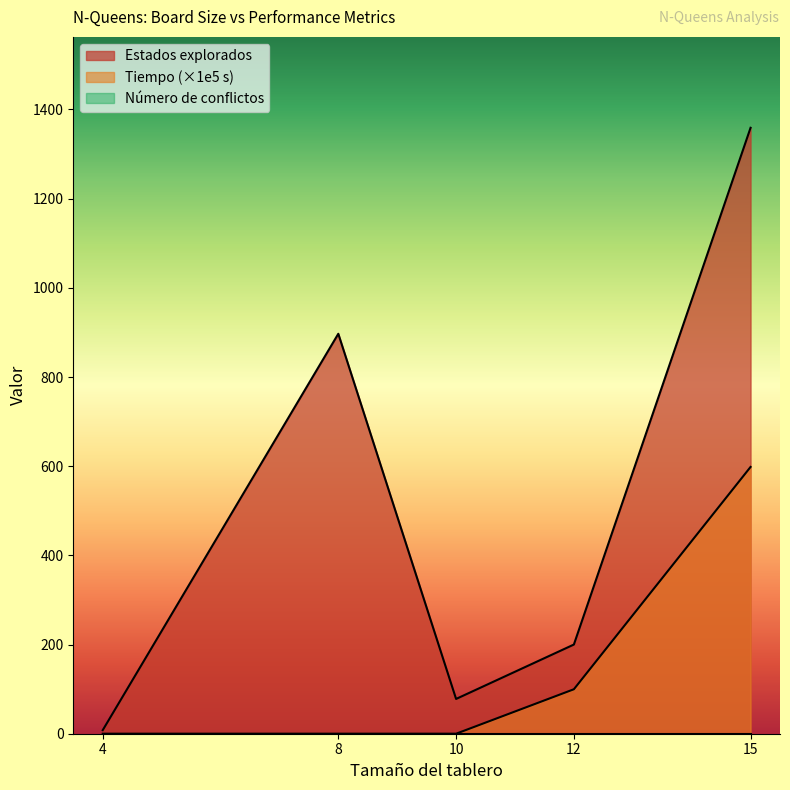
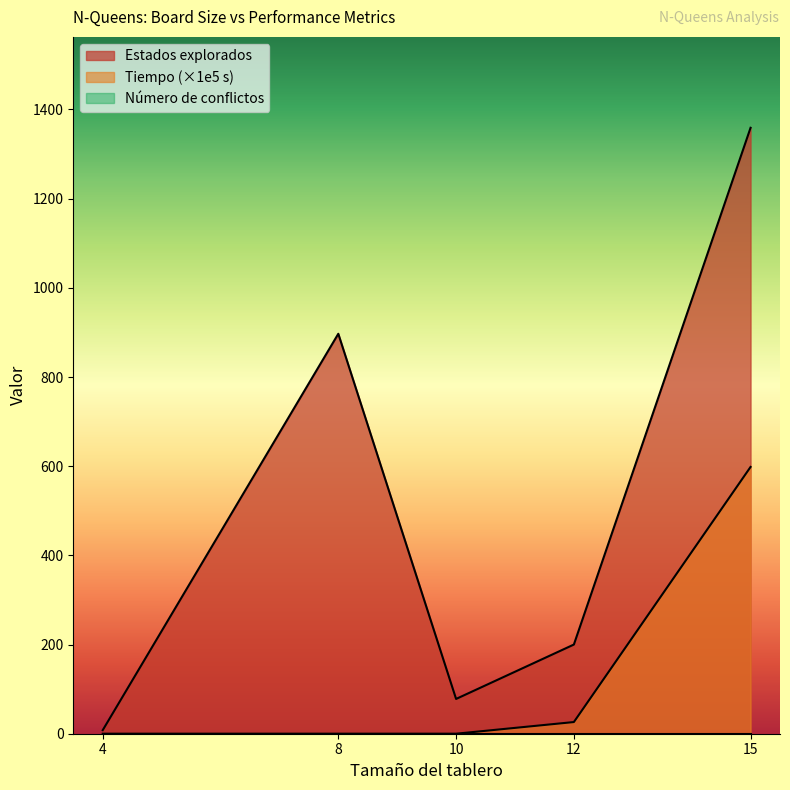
Tiempo (×1e5 s), 12: 100 -> 30
